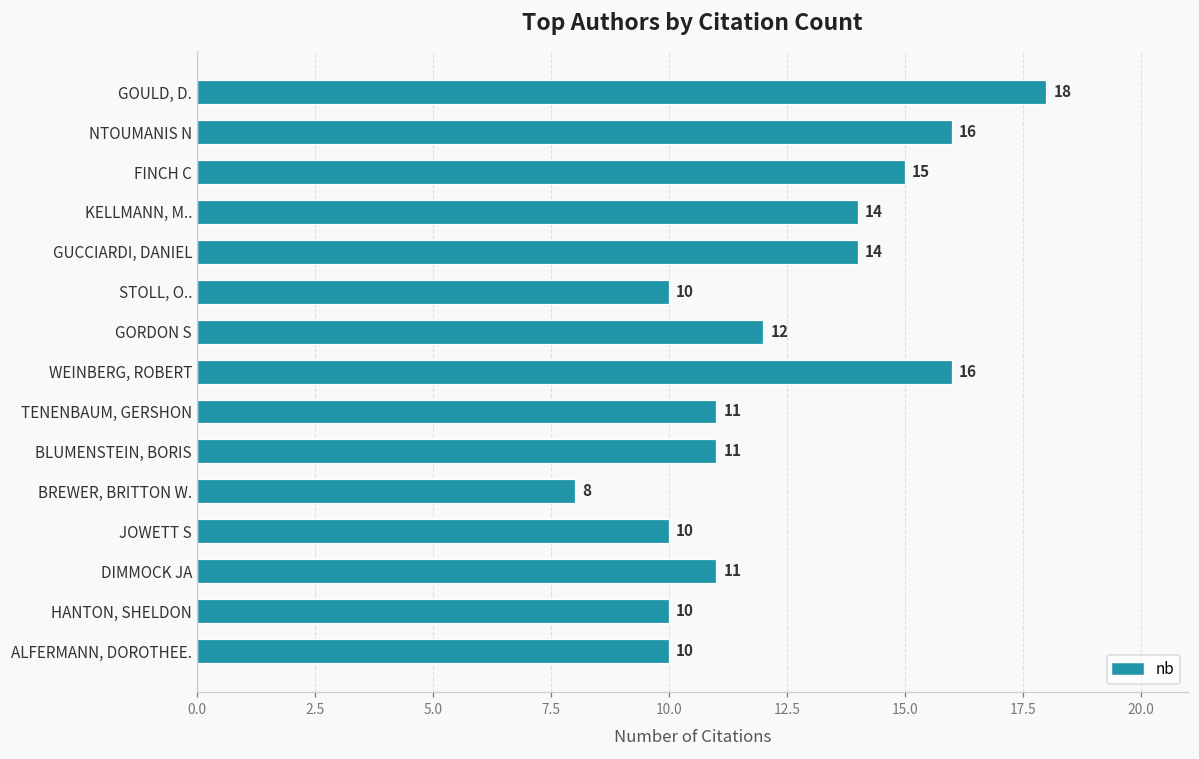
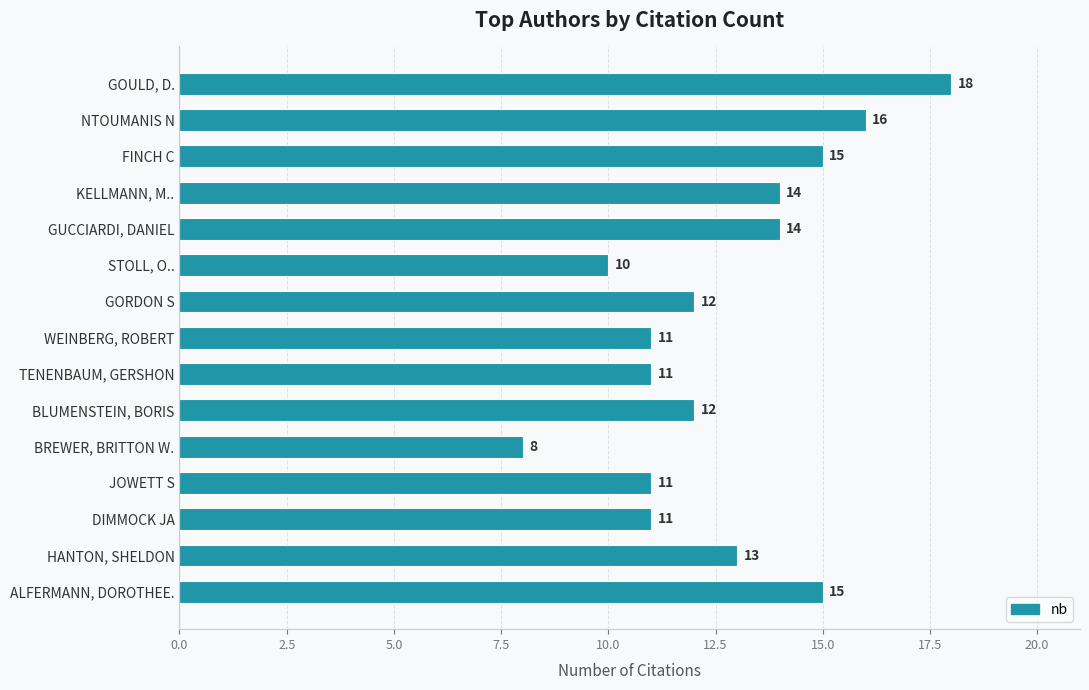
WEINBERG, ROBERT: 16 -> 11
BLUMENSTEIN, BORIS: 11 -> 12
JOWETT S: 10 -> 11
HANTON, SHELDON: 10 -> 13
ALFERMANN, DOROTHEE.: 10 -> 15
